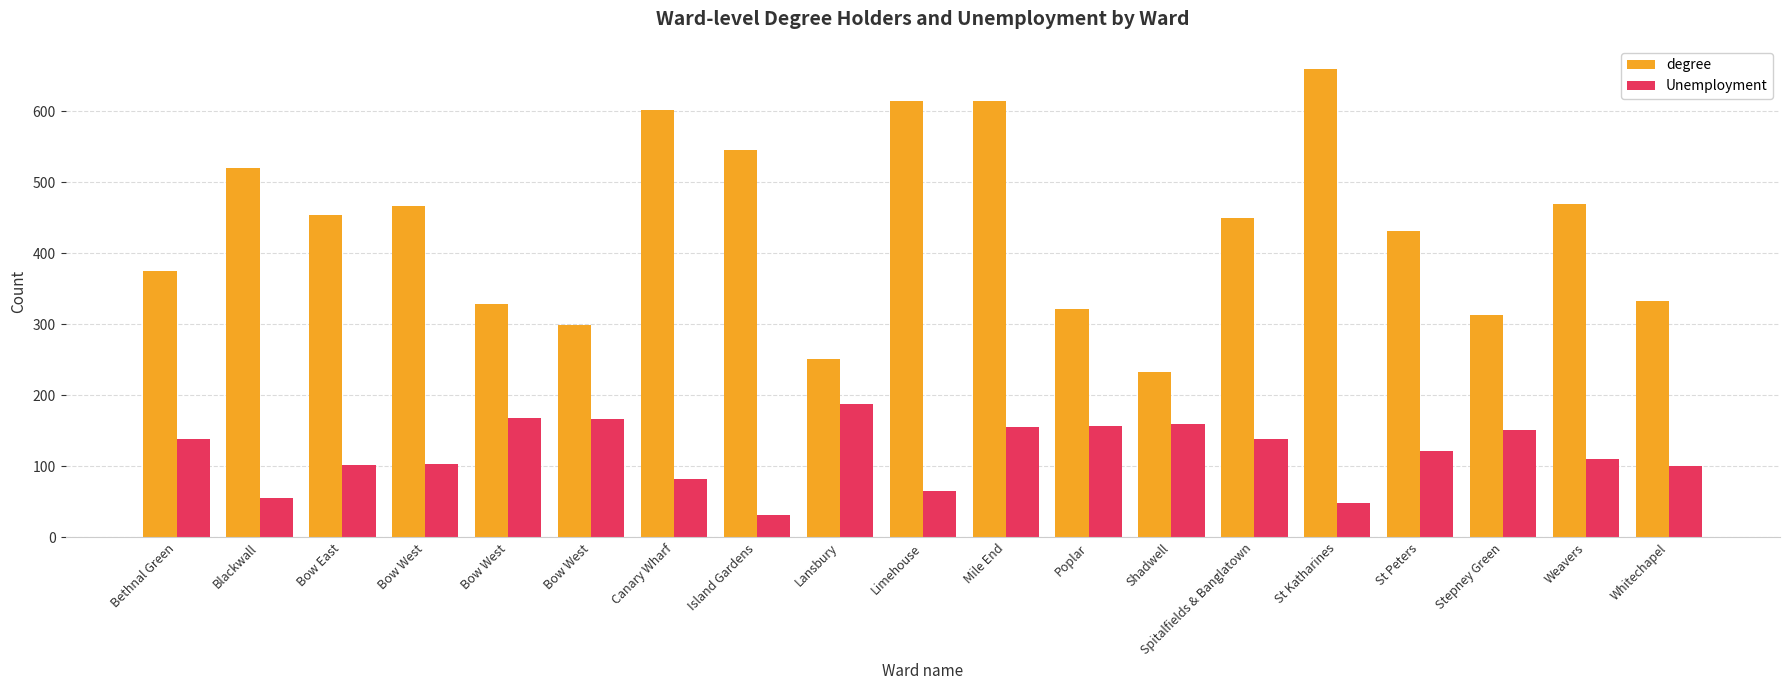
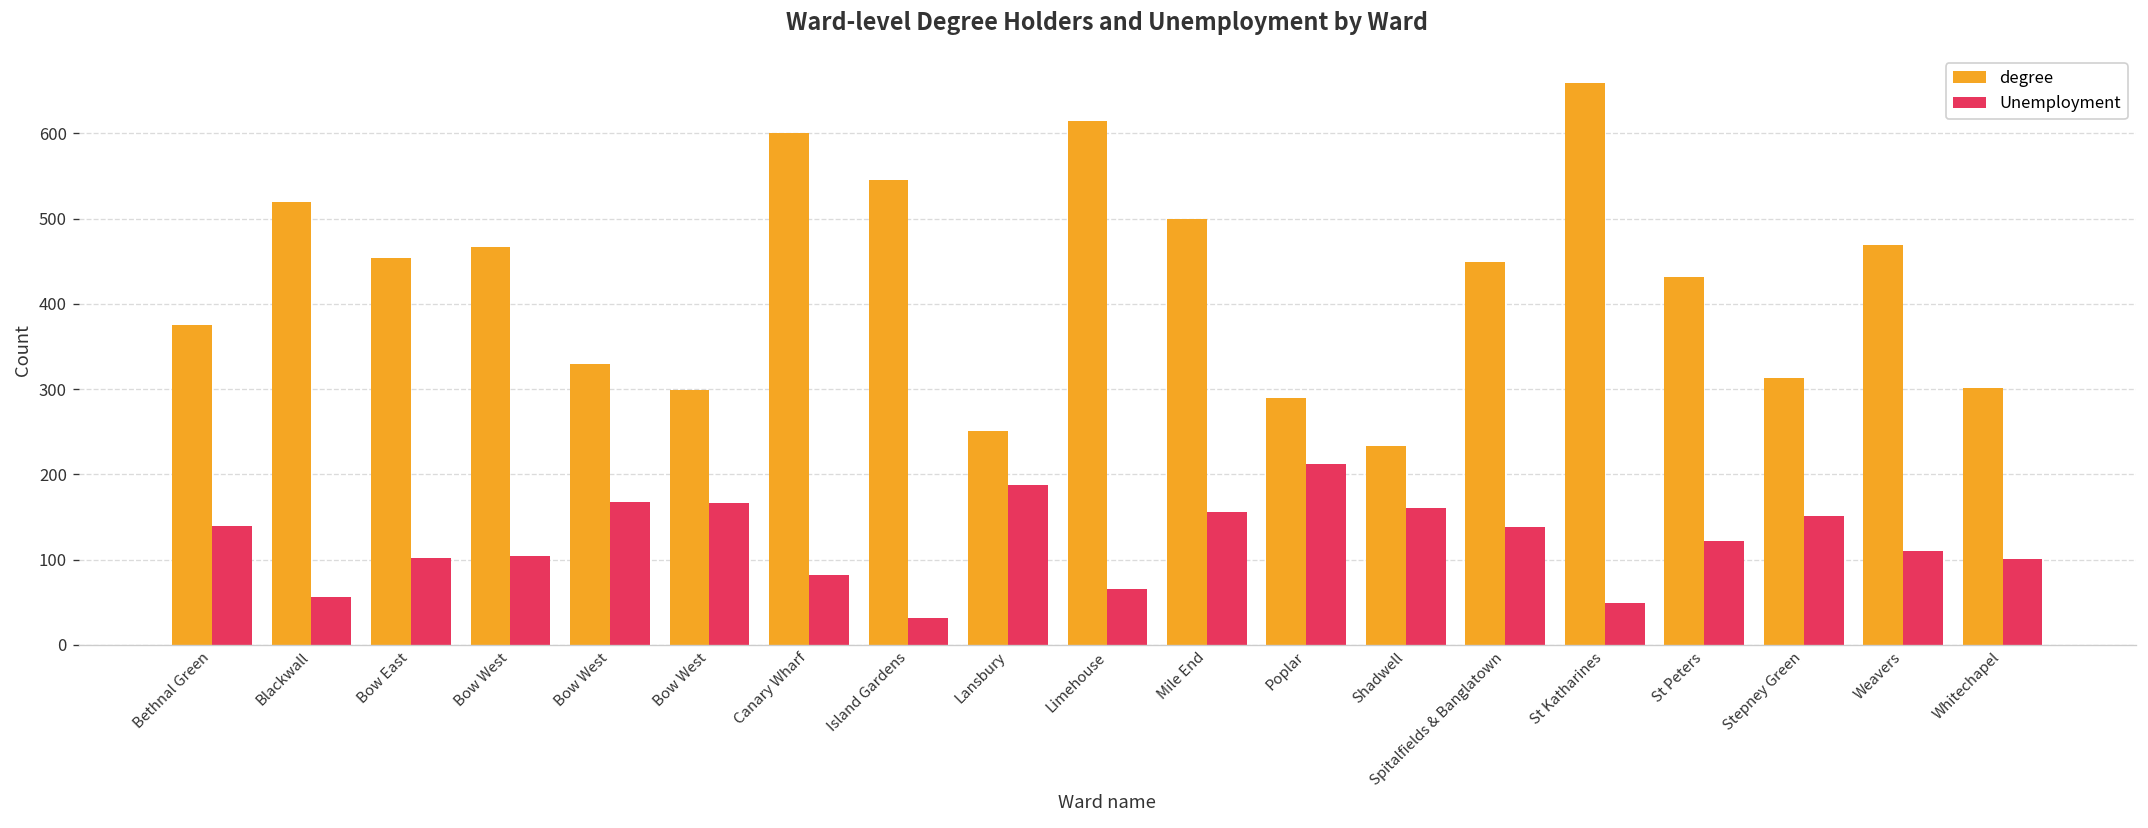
degree, Mile End: 610 -> 500
degree, Poplar: 320 -> 290
Unemployment, Poplar: 160 -> 210
degree, Whitechapel: 330 -> 300
